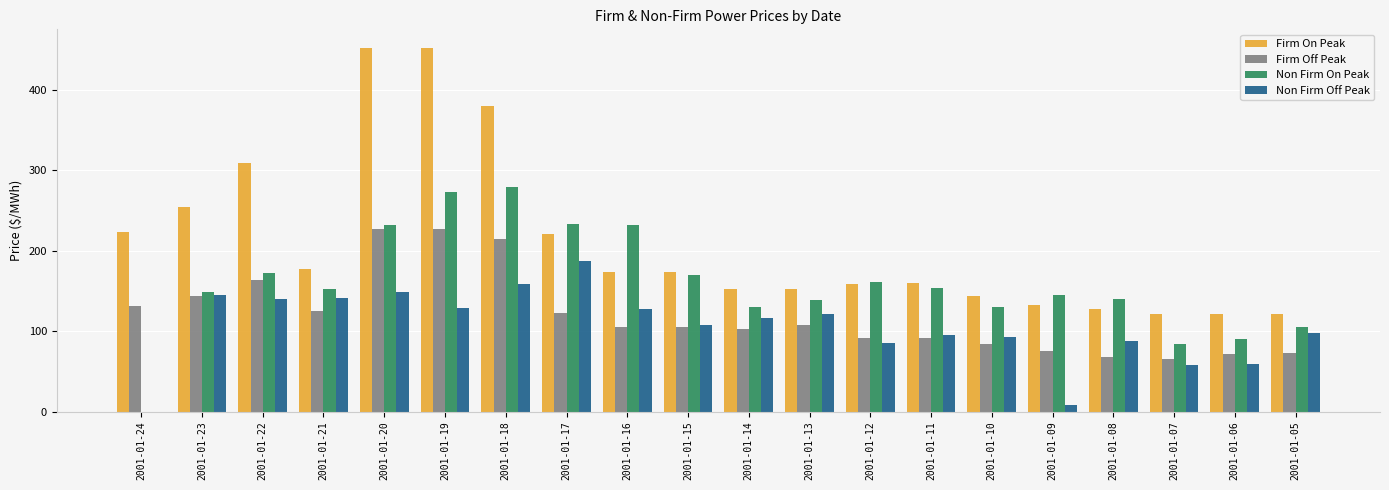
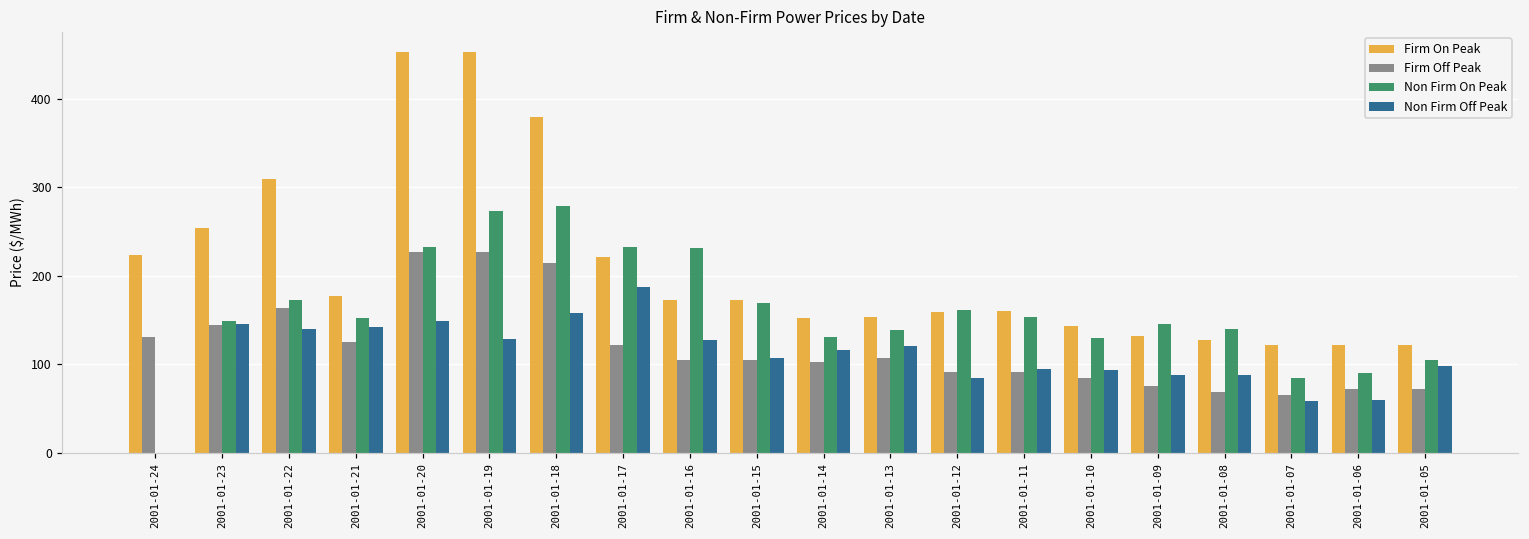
Non Firm Off Peak, 2001-01-09: 10 -> 90
